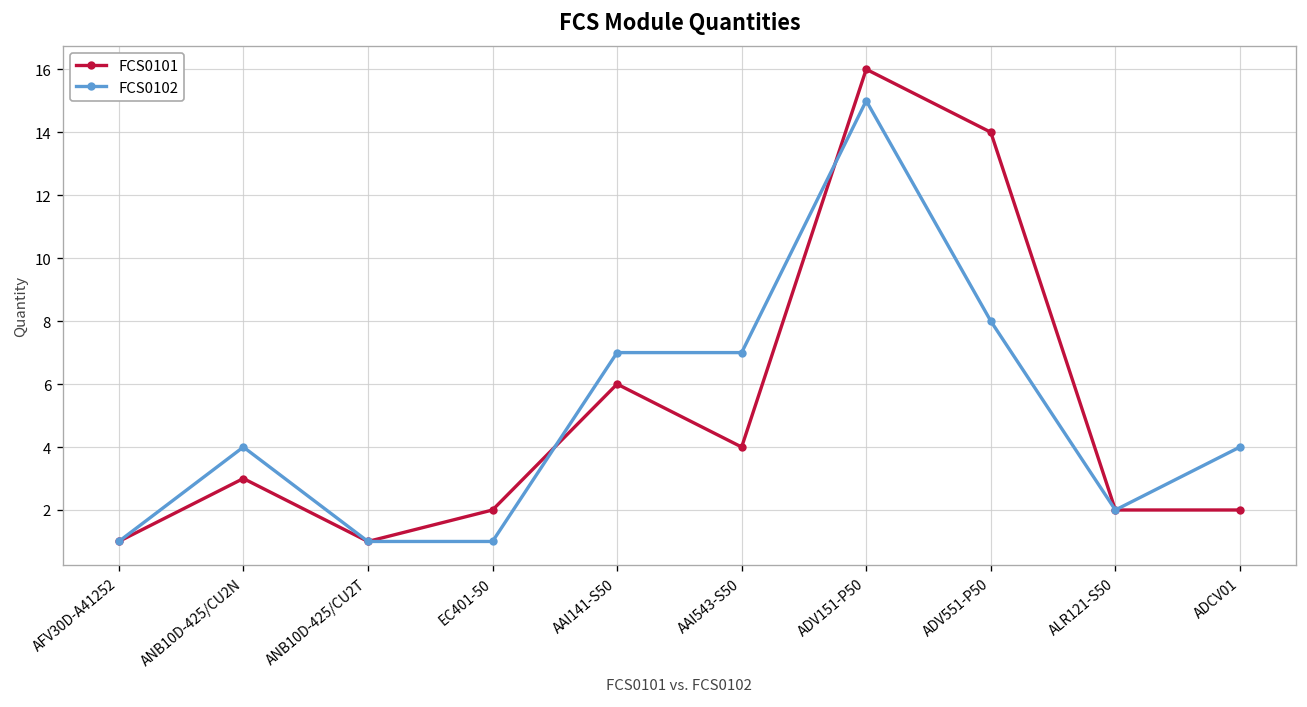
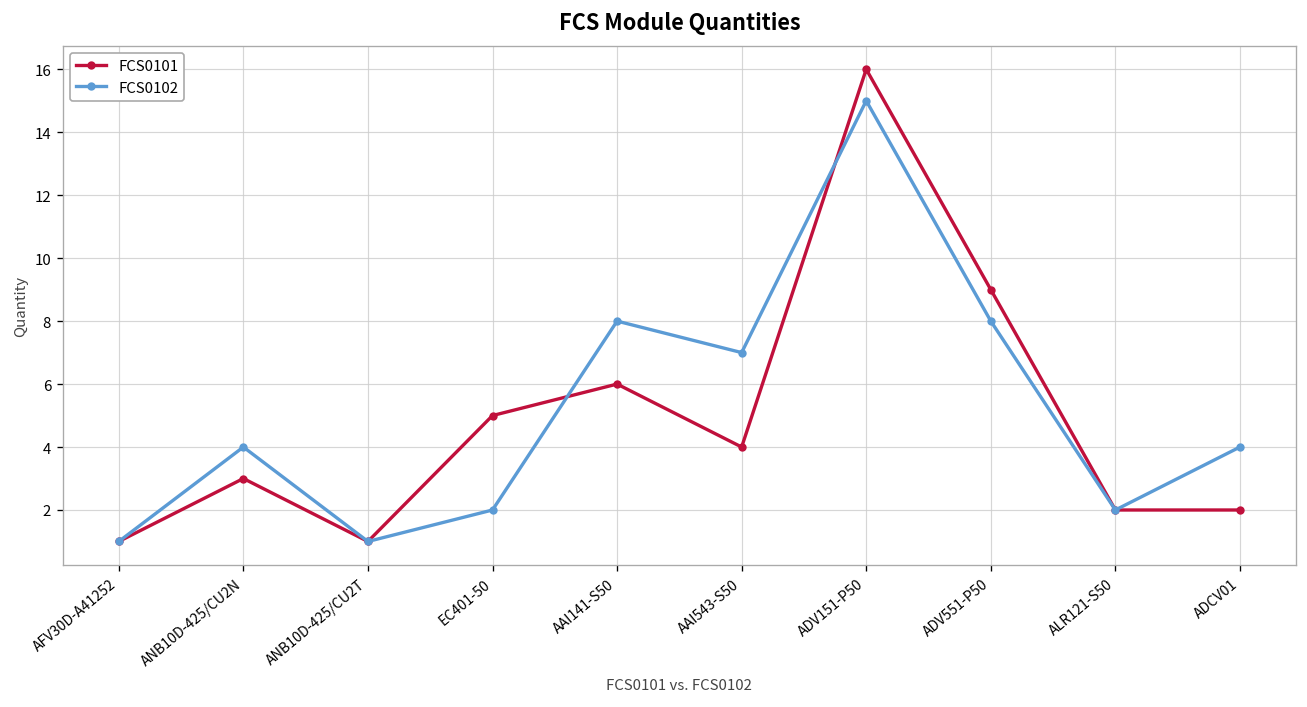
FCS0101, EC401-50: 2 -> 5
FCS0102, EC401-50: 1 -> 2
FCS0102, AAI141-S50: 7 -> 8
FCS0101, ADV551-P50: 14 -> 9
